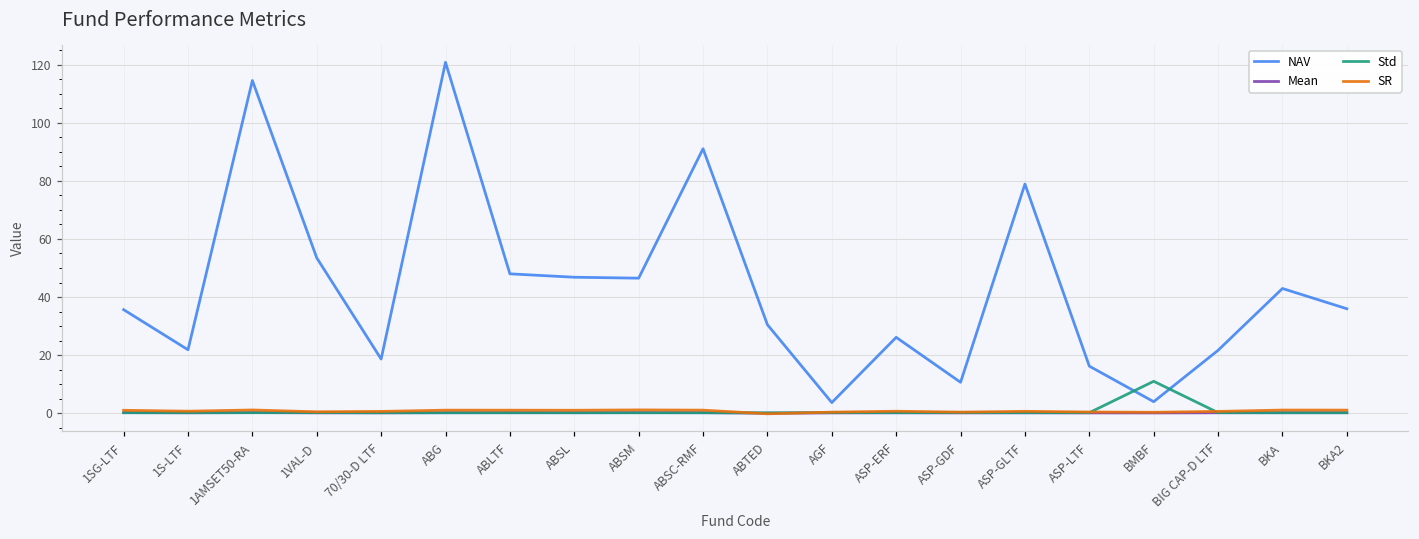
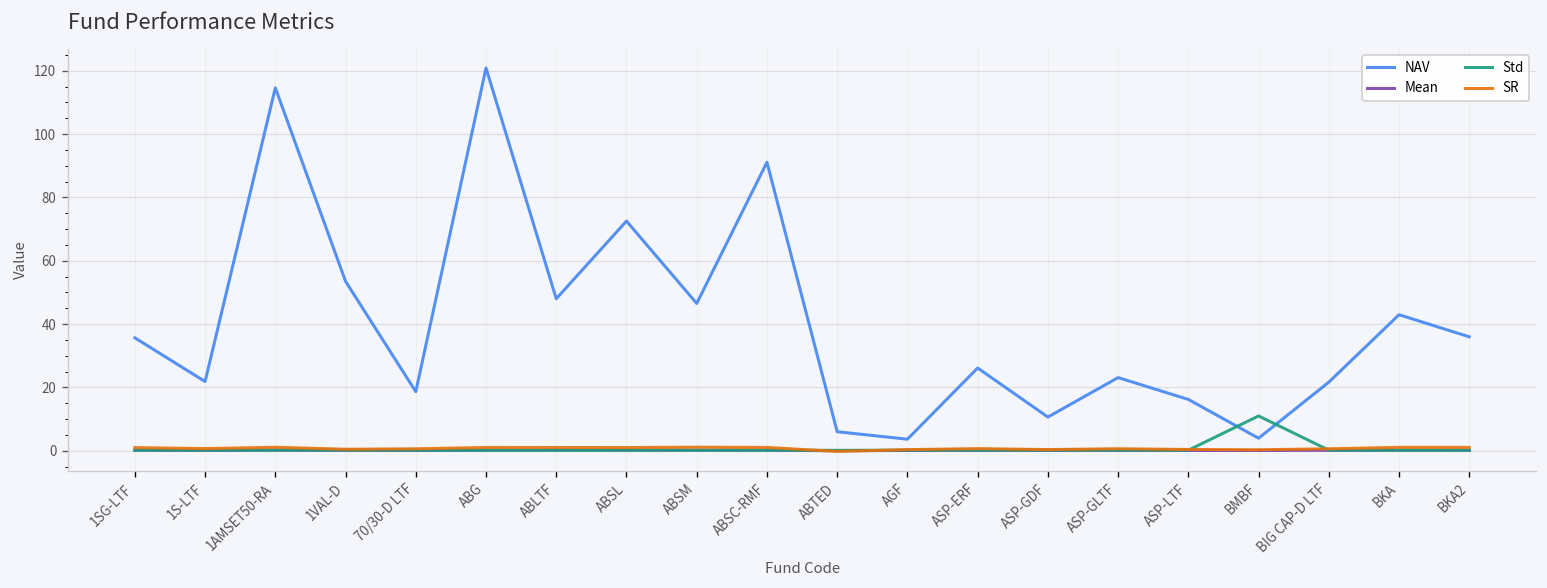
NAV, ABSL: 47 -> 73
NAV, ABTED: 30 -> 6
NAV, ASP-GLTF: 79 -> 23
